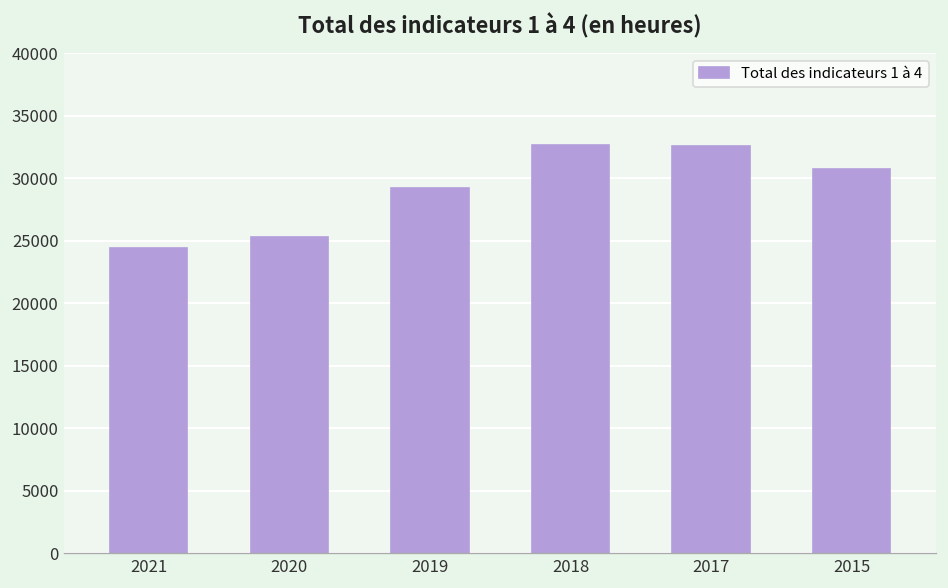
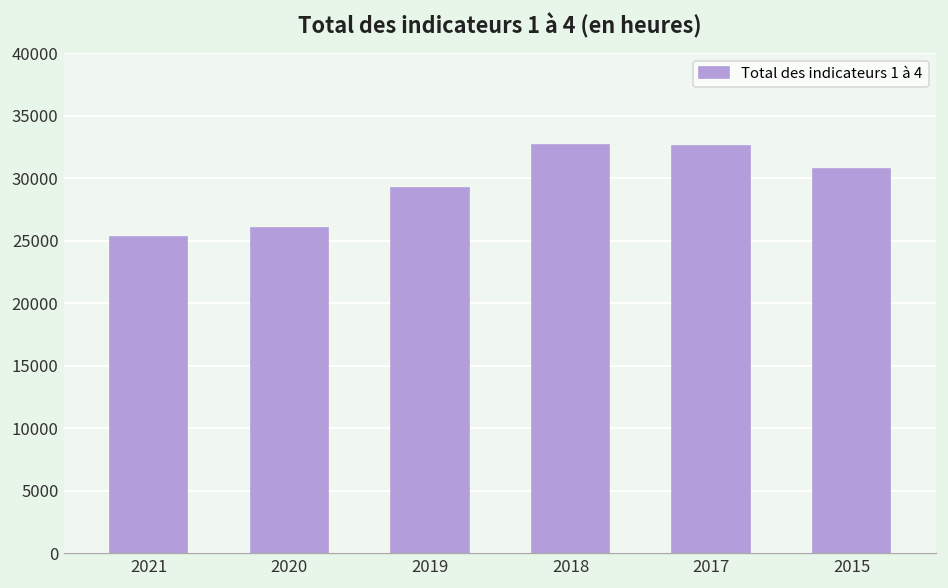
2021: 24400 -> 25300
2020: 25300 -> 26000
